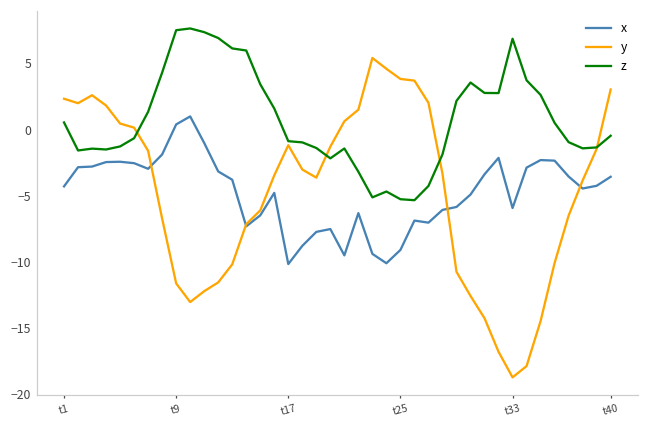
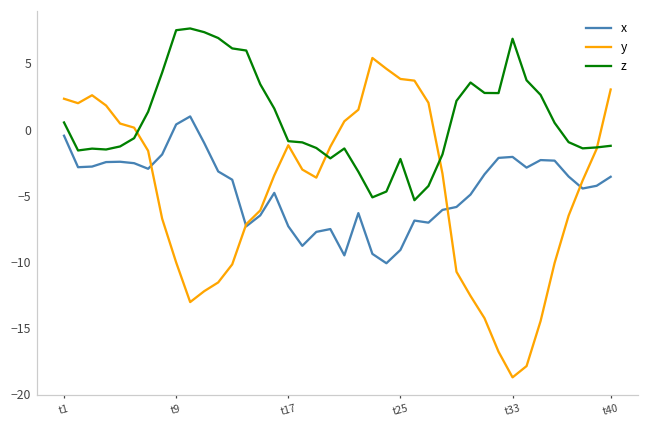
x, t1: -4.3 -> -0.5
y, t9: -11.6 -> -10.0
x, t17: -10.1 -> -7.3
z, t25: -5.3 -> -2.2
x, t33: -5.9 -> -2.1
z, t40: -0.5 -> -1.2
